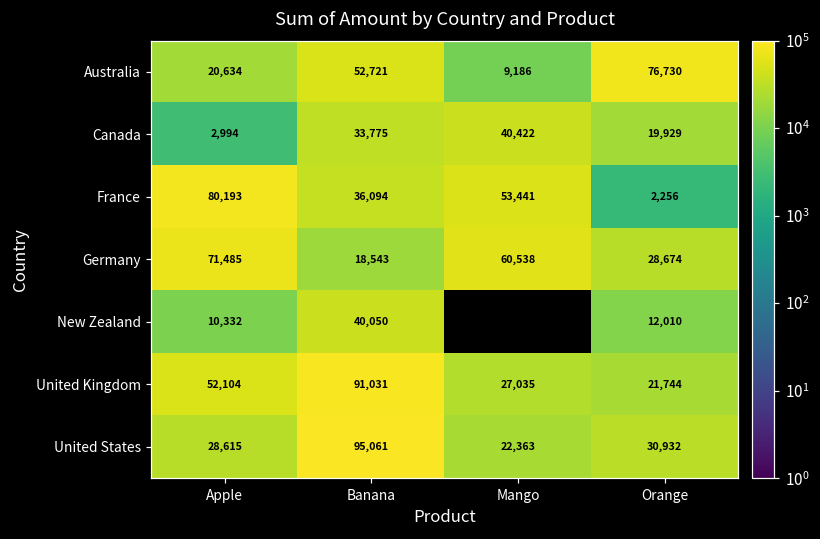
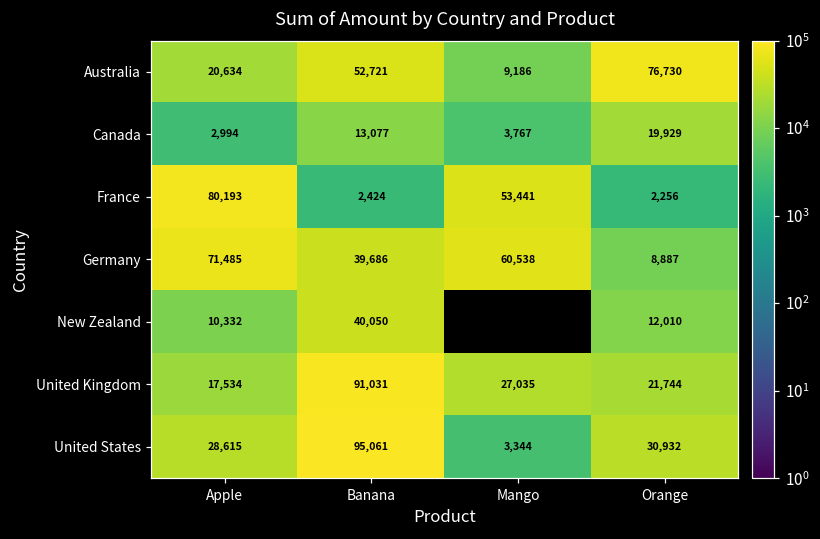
Canada, Banana: 33,775 -> 13,077
Canada, Mango: 40,422 -> 3,767
France, Banana: 36,094 -> 2,424
Germany, Banana: 18,543 -> 39,686
Germany, Orange: 28,674 -> 8,887
United Kingdom, Apple: 52,104 -> 17,534
United States, Mango: 22,363 -> 3,344
